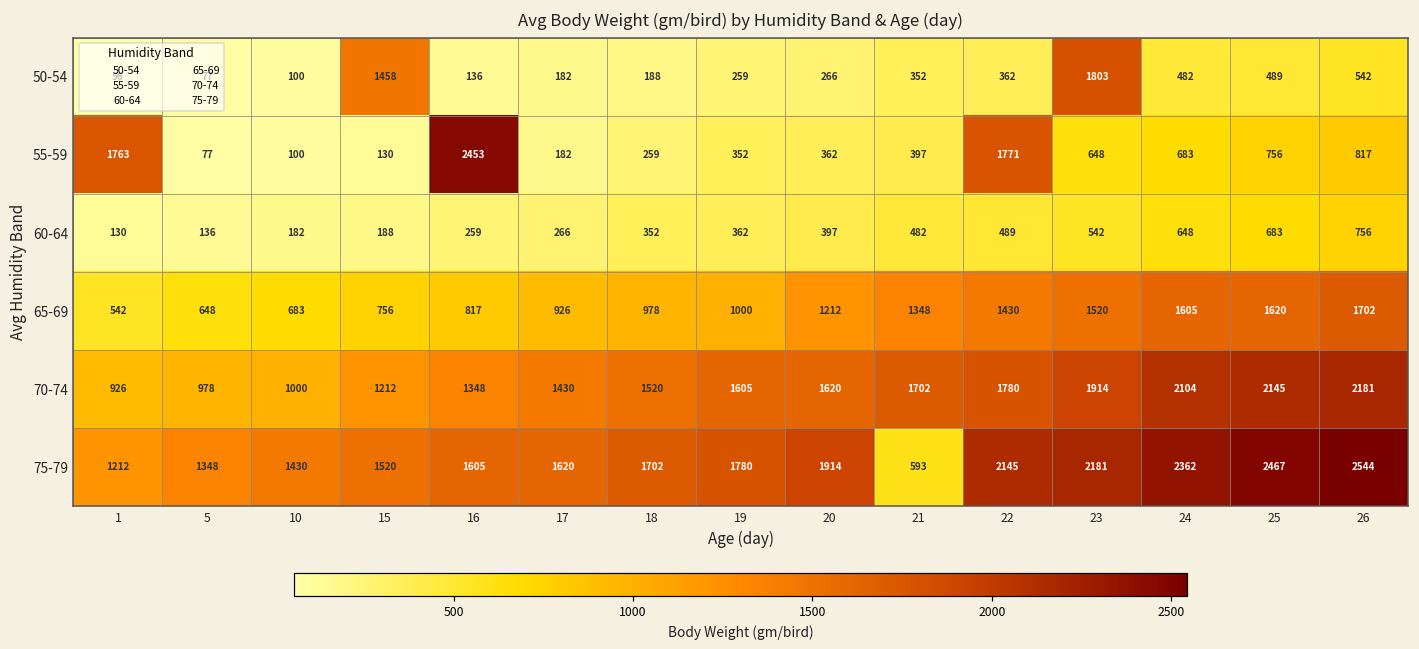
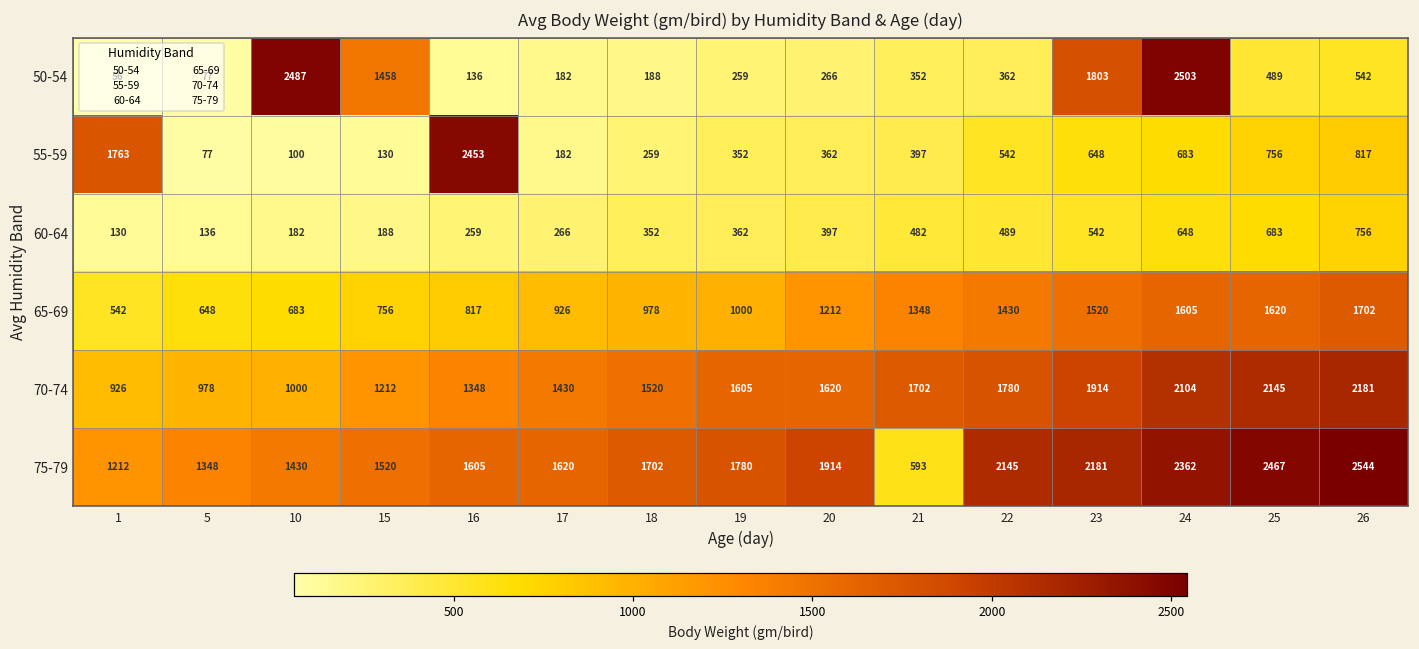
50-54, 10: 100 -> 2487
50-54, 24: 482 -> 2503
55-59, 22: 1771 -> 542
